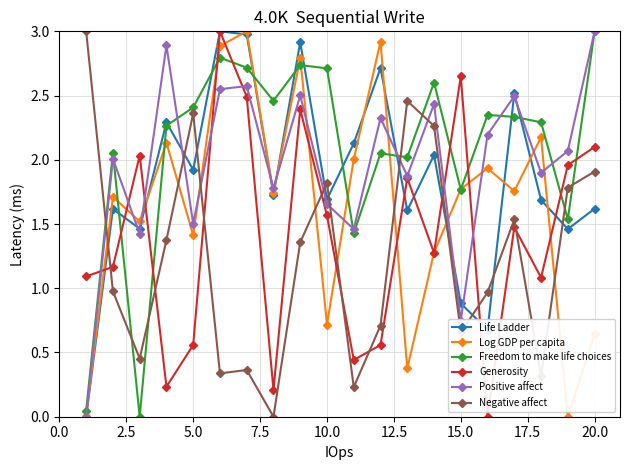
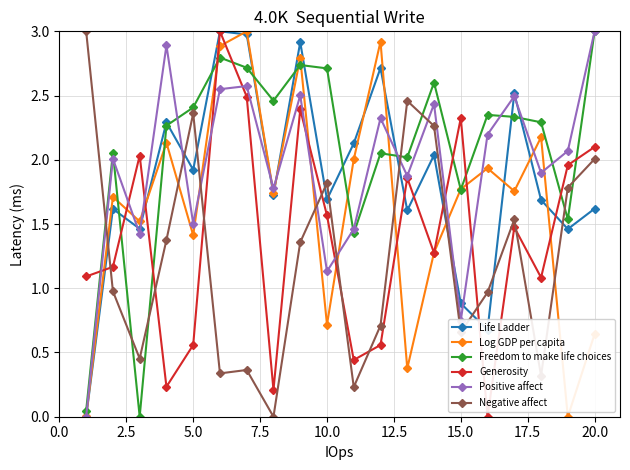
Positive affect, 10.0: 1.66 -> 1.13
Generosity, 15.0: 2.65 -> 2.33
Negative affect, 20.0: 1.91 -> 2.01
